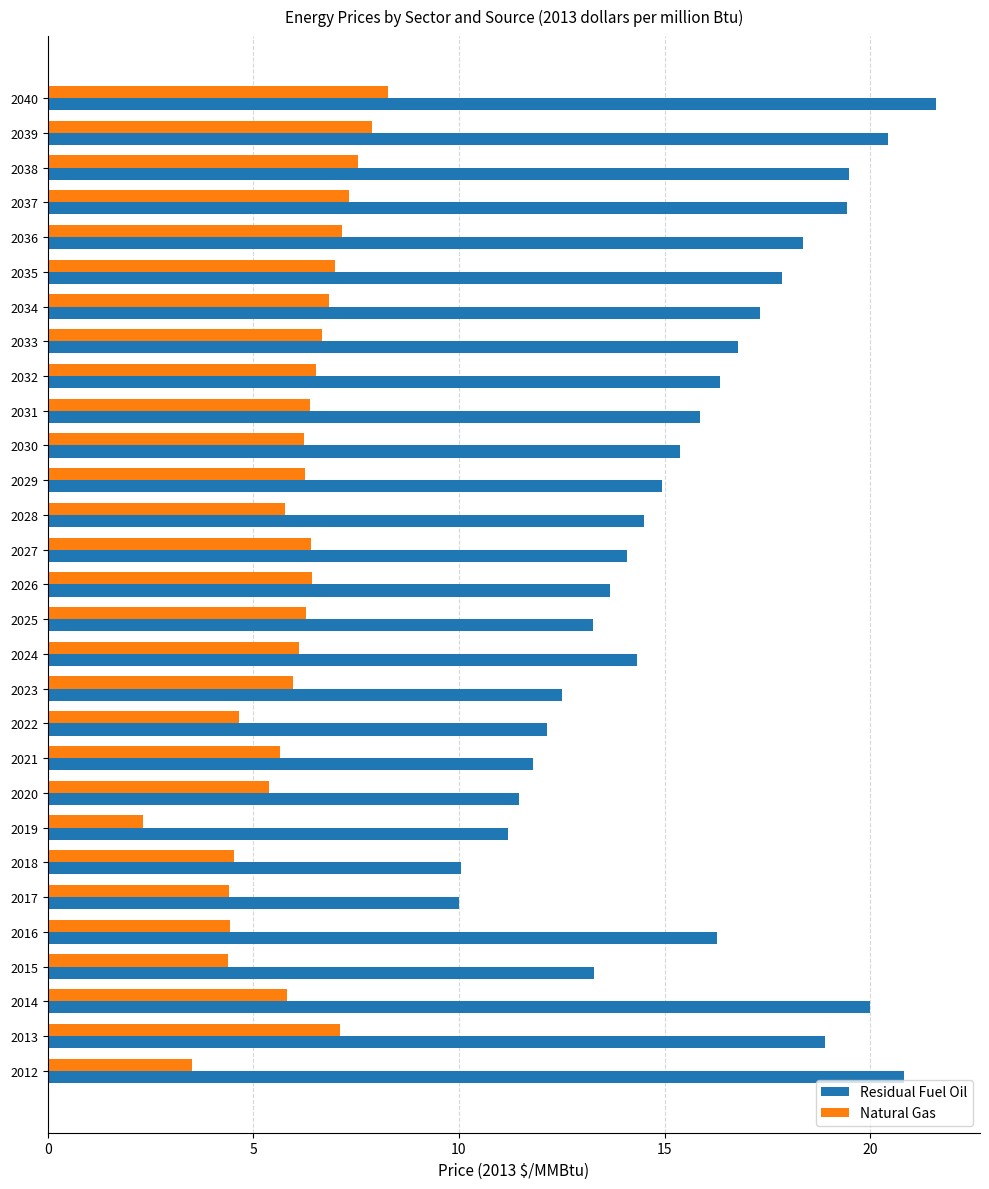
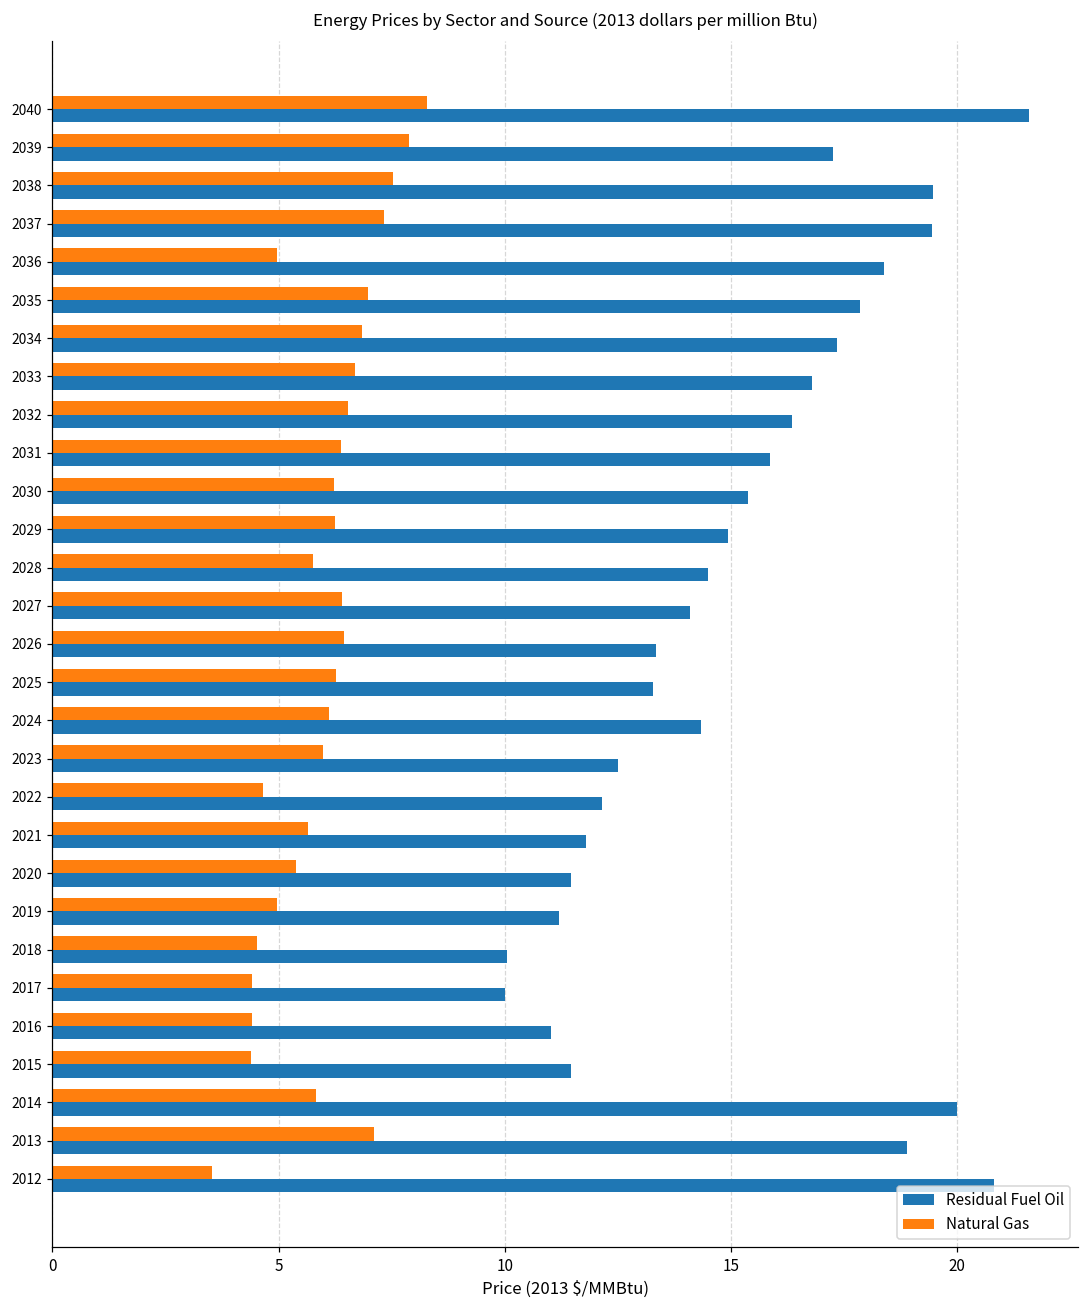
Residual Fuel Oil, 2039: 20.4 -> 17.3
Natural Gas, 2036: 7.1 -> 5.0
Residual Fuel Oil, 2026: 13.7 -> 13.3
Natural Gas, 2019: 2.3 -> 5.0
Residual Fuel Oil, 2016: 16.3 -> 11.0
Residual Fuel Oil, 2015: 13.3 -> 11.5
